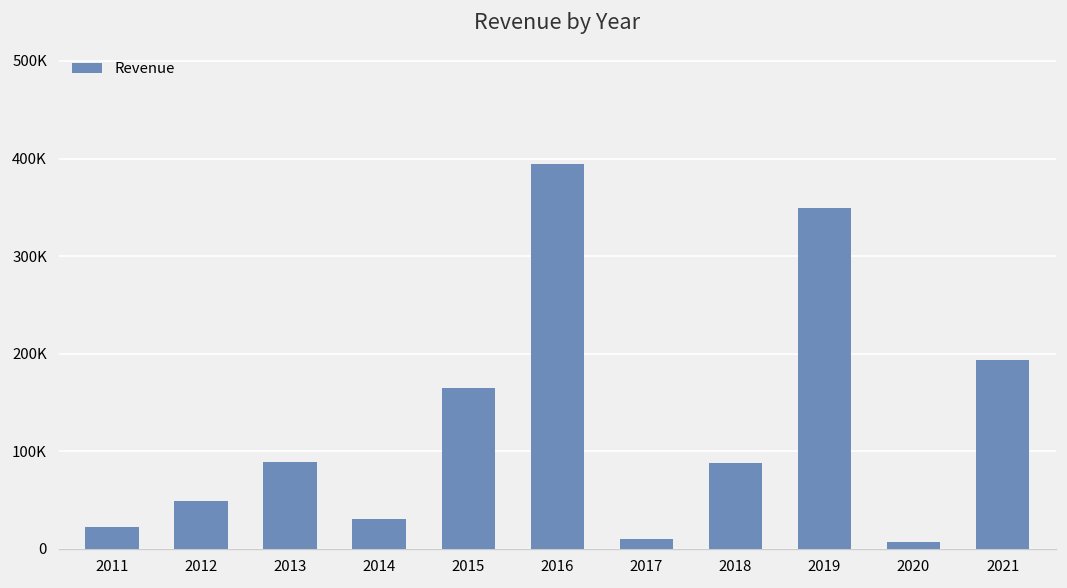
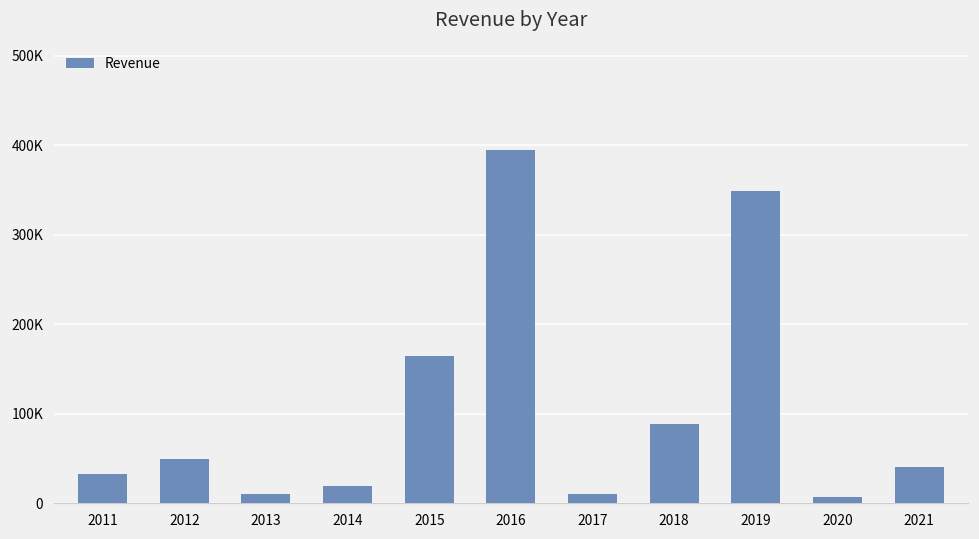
2011: 20000 -> 30000
2013: 90000 -> 10000
2014: 30000 -> 20000
2021: 190000 -> 40000
